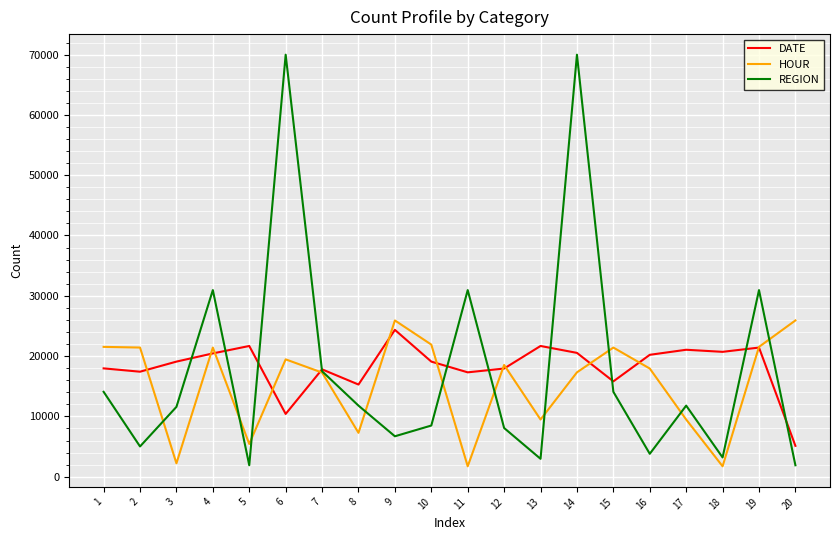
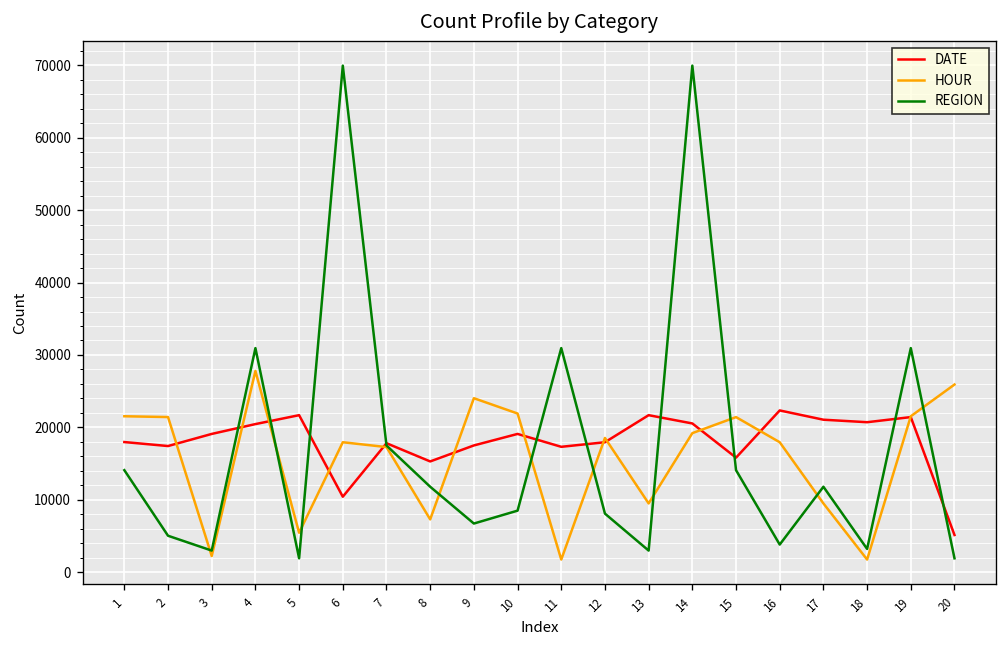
REGION, 3: 12000 -> 3000
HOUR, 4: 21000 -> 28000
HOUR, 6: 19000 -> 18000
DATE, 9: 24000 -> 17000
HOUR, 9: 26000 -> 24000
HOUR, 14: 17000 -> 19000
DATE, 16: 20000 -> 22000
